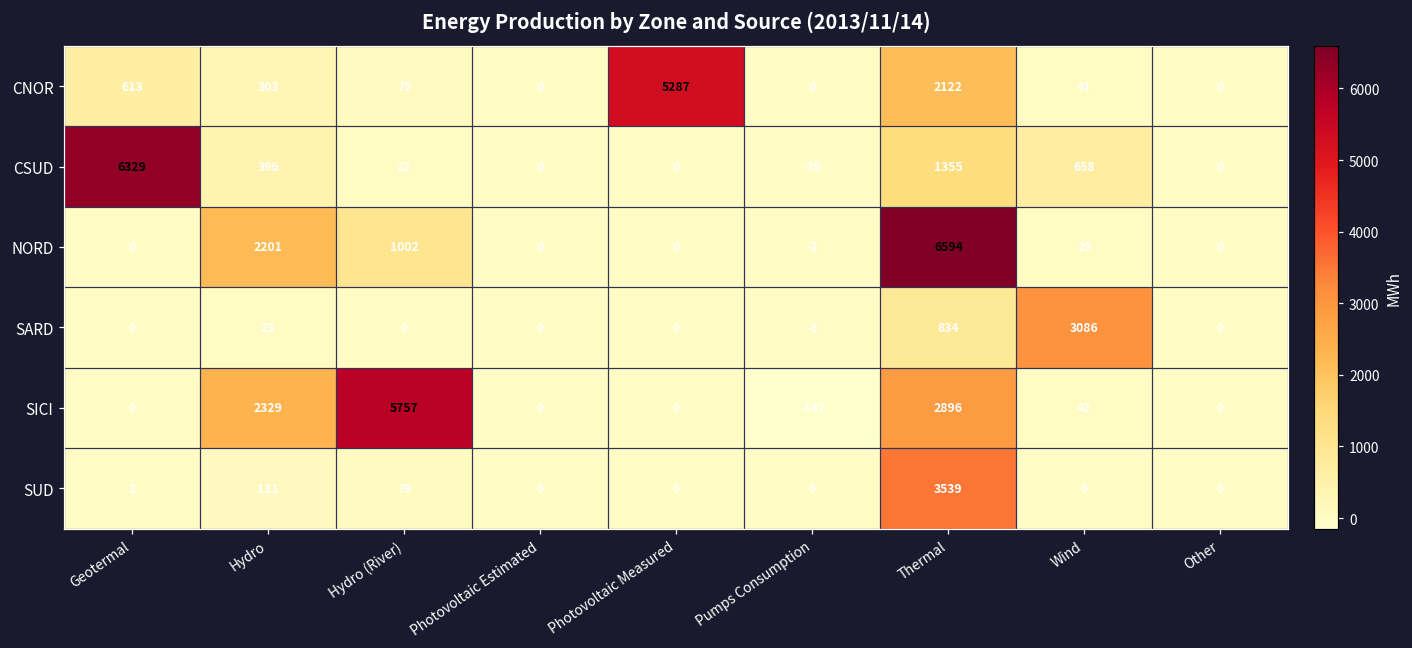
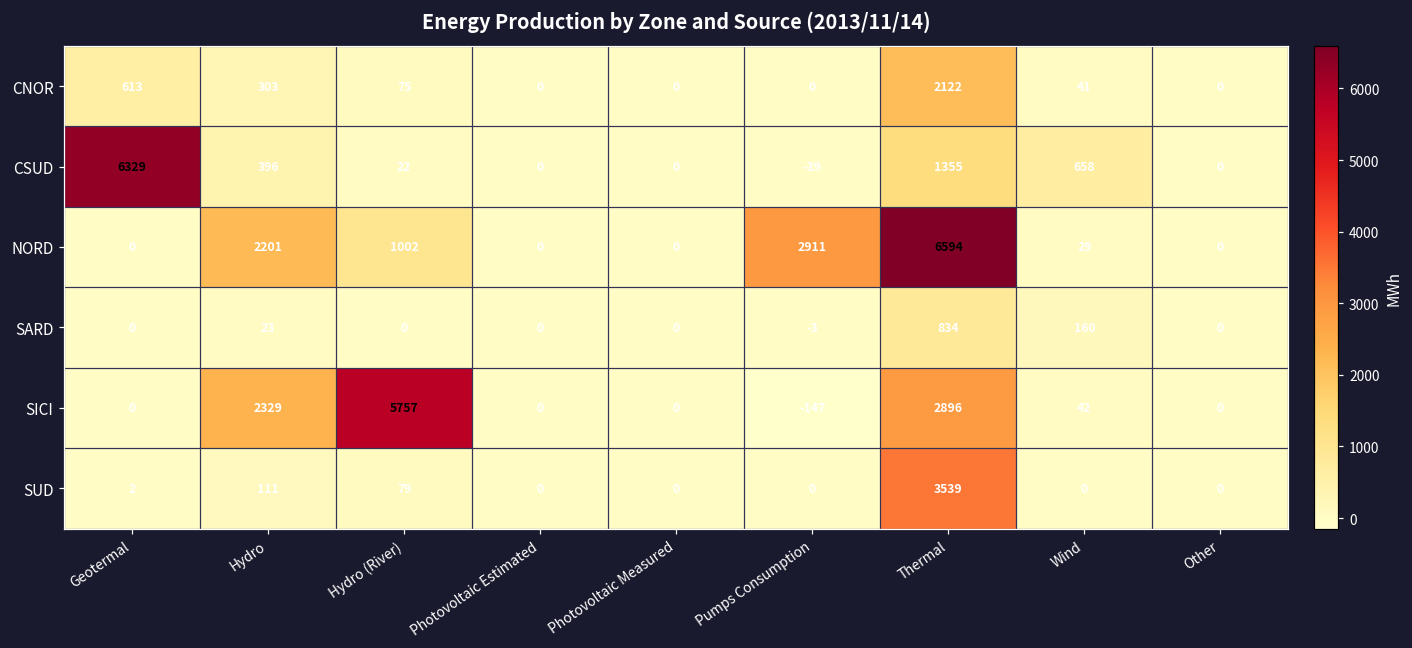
CNOR, Photovoltaic Measured: 5287 -> 0
NORD, Pumps Consumption: -2 -> 2911
SARD, Wind: 3086 -> 160
